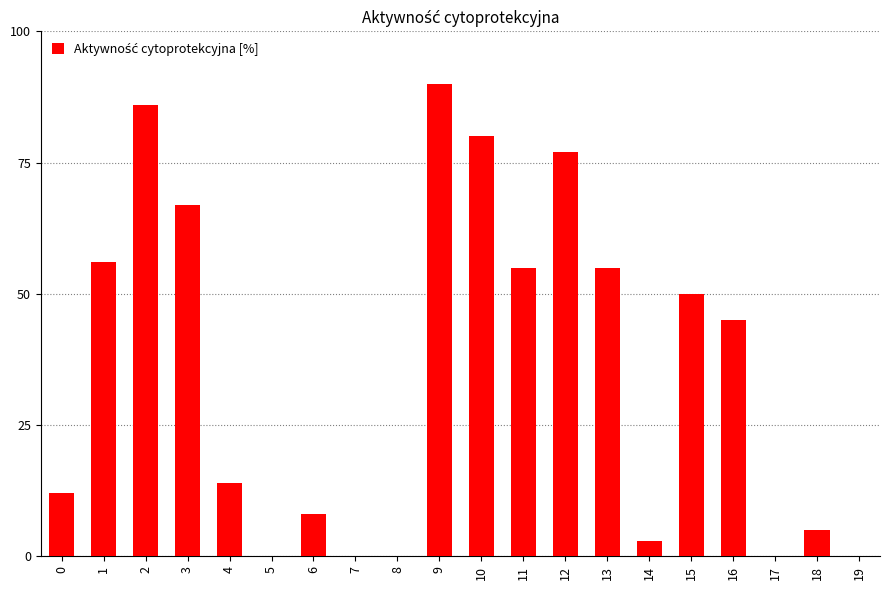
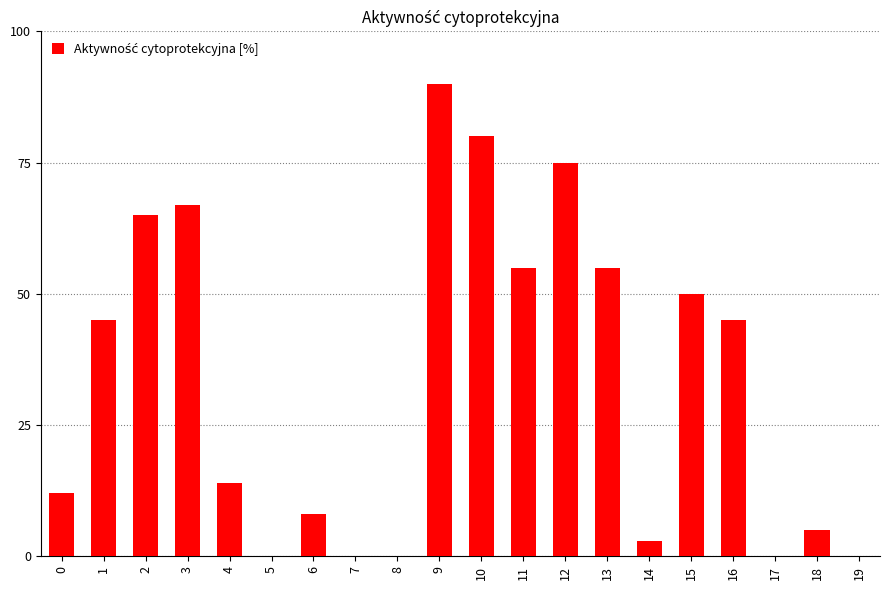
1: 56 -> 45
2: 86 -> 65
12: 77 -> 75
